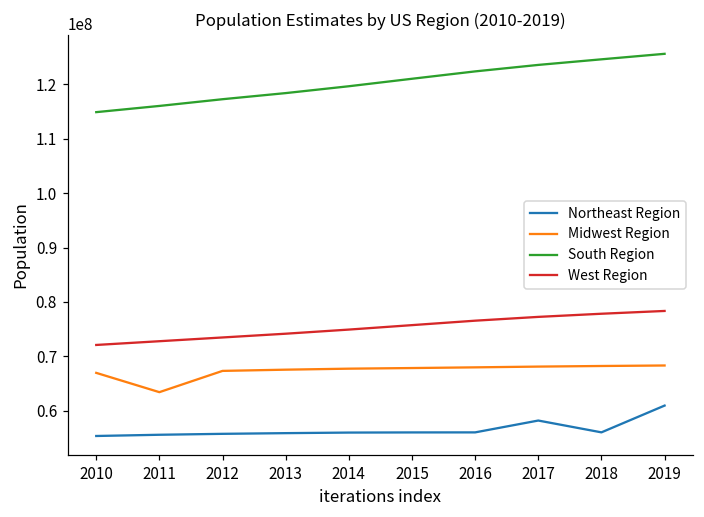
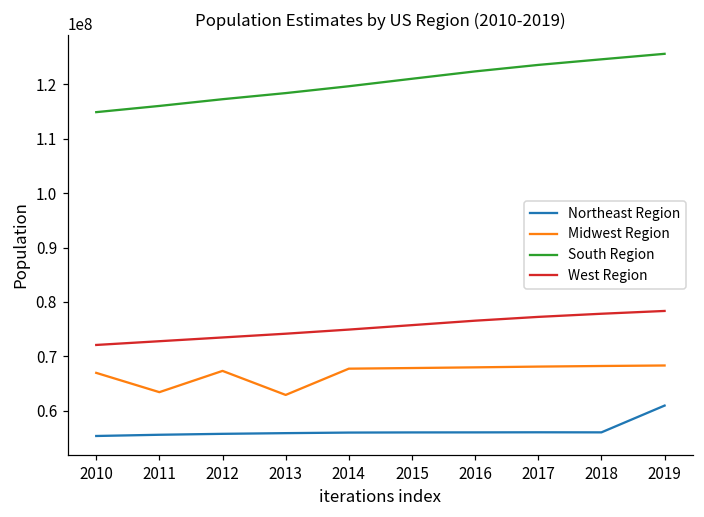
Midwest Region, 2013: 68000000 -> 63000000
Northeast Region, 2017: 58000000 -> 56000000
